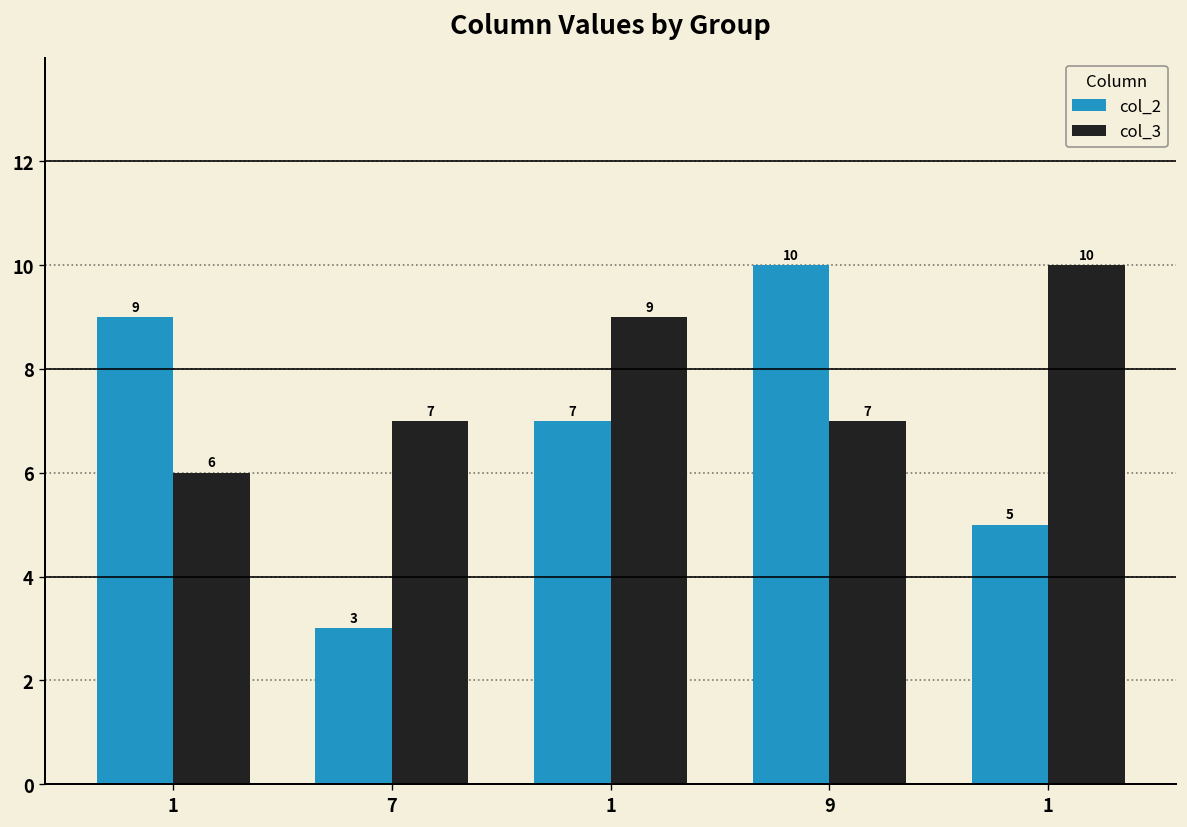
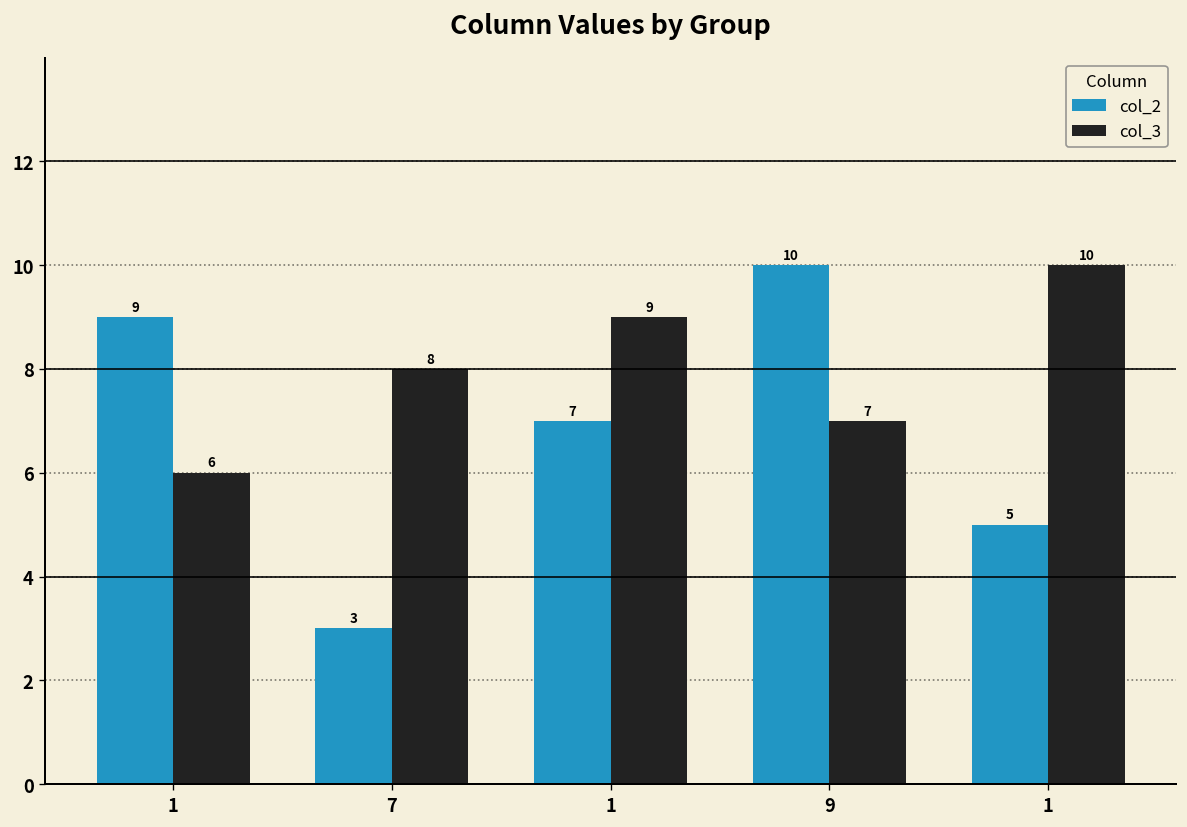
col_3, 7: 7 -> 8
